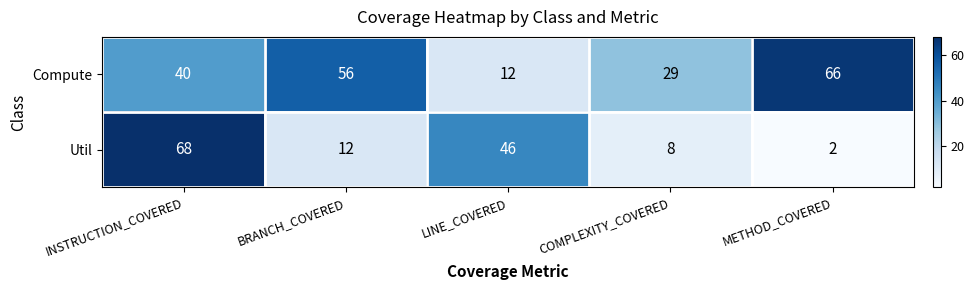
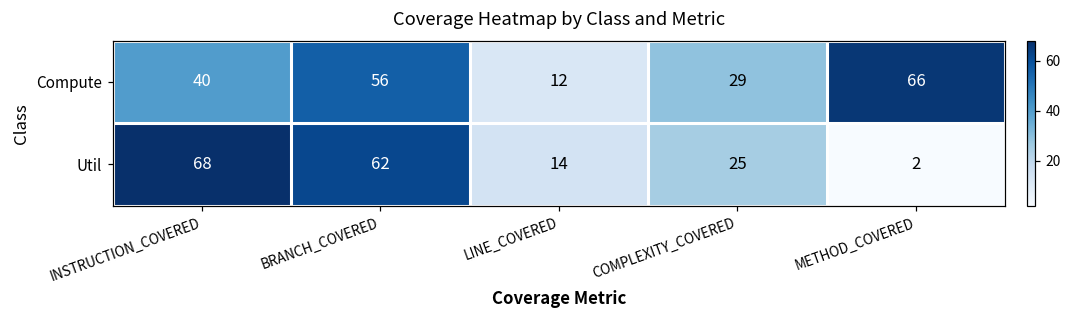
Util, BRANCH_COVERED: 12 -> 62
Util, LINE_COVERED: 46 -> 14
Util, COMPLEXITY_COVERED: 8 -> 25
